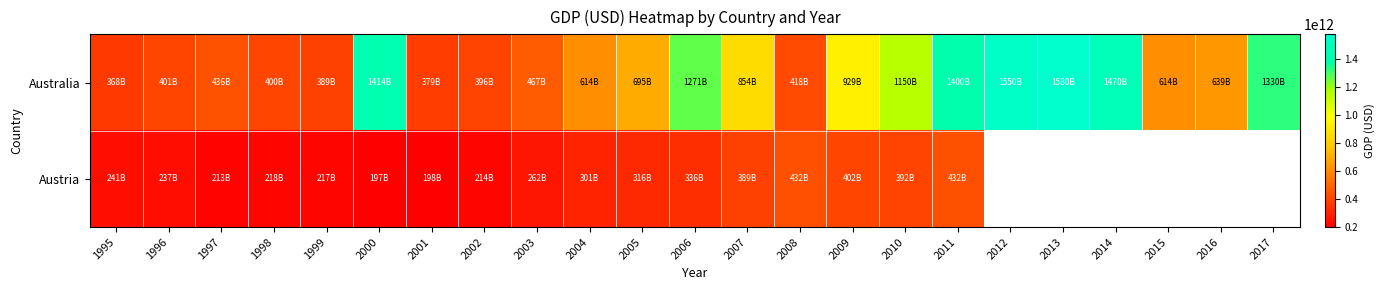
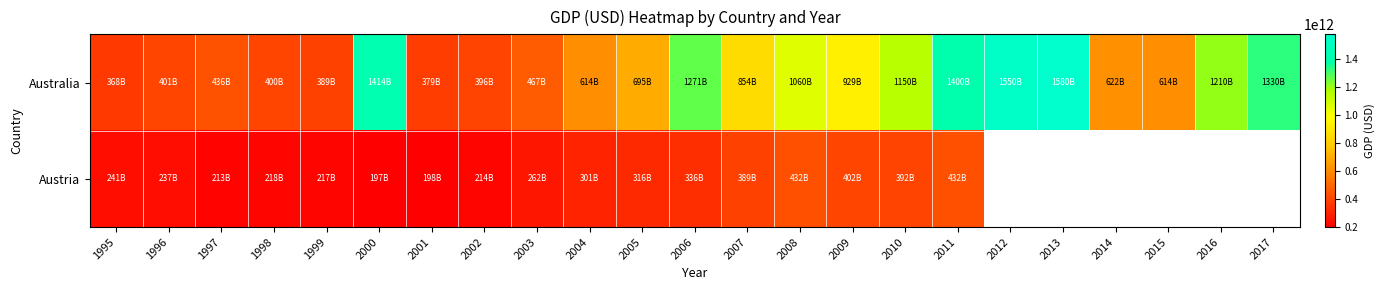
Australia, 2008: 418B -> 1060B
Australia, 2014: 1470B -> 622B
Australia, 2016: 639B -> 1210B
